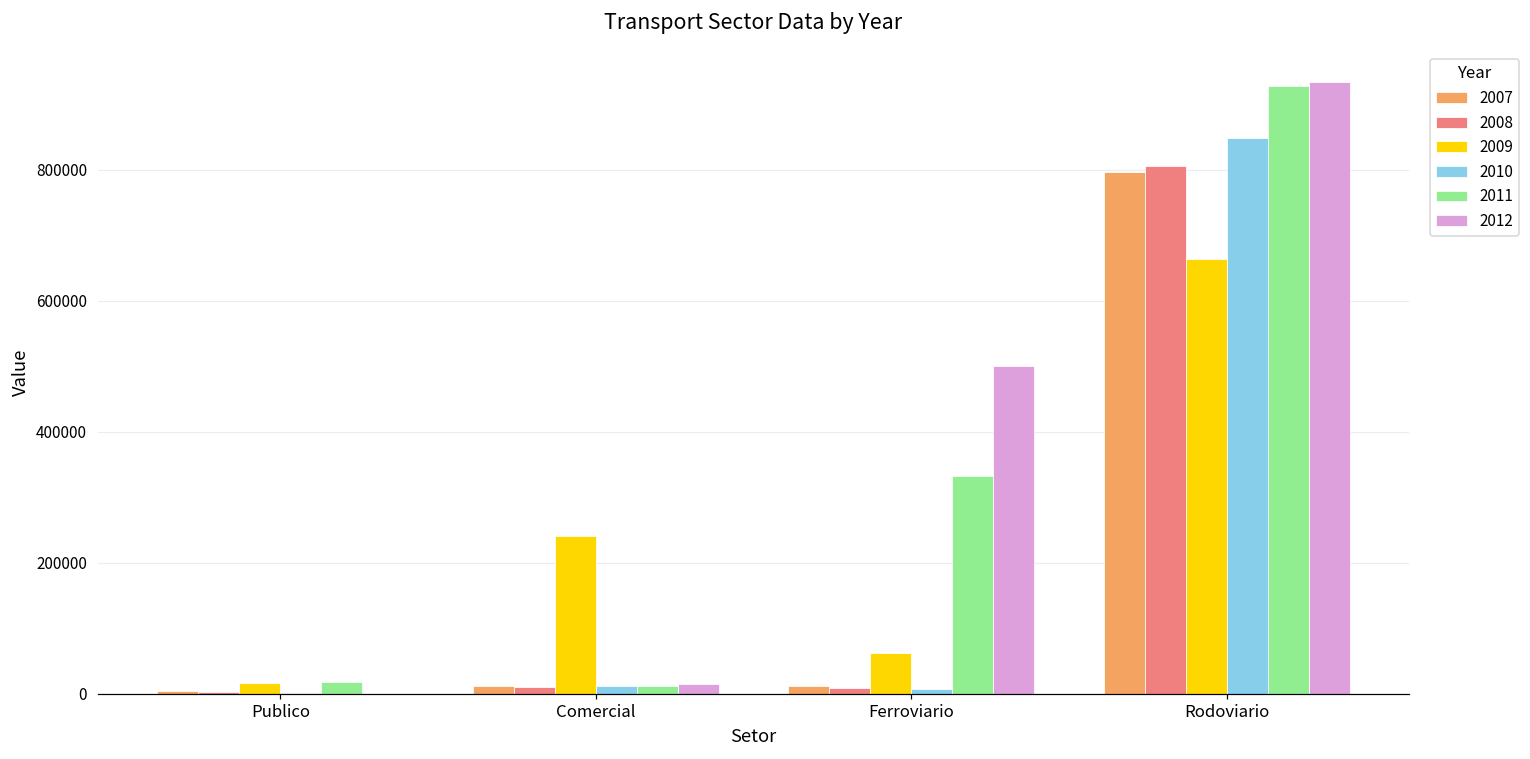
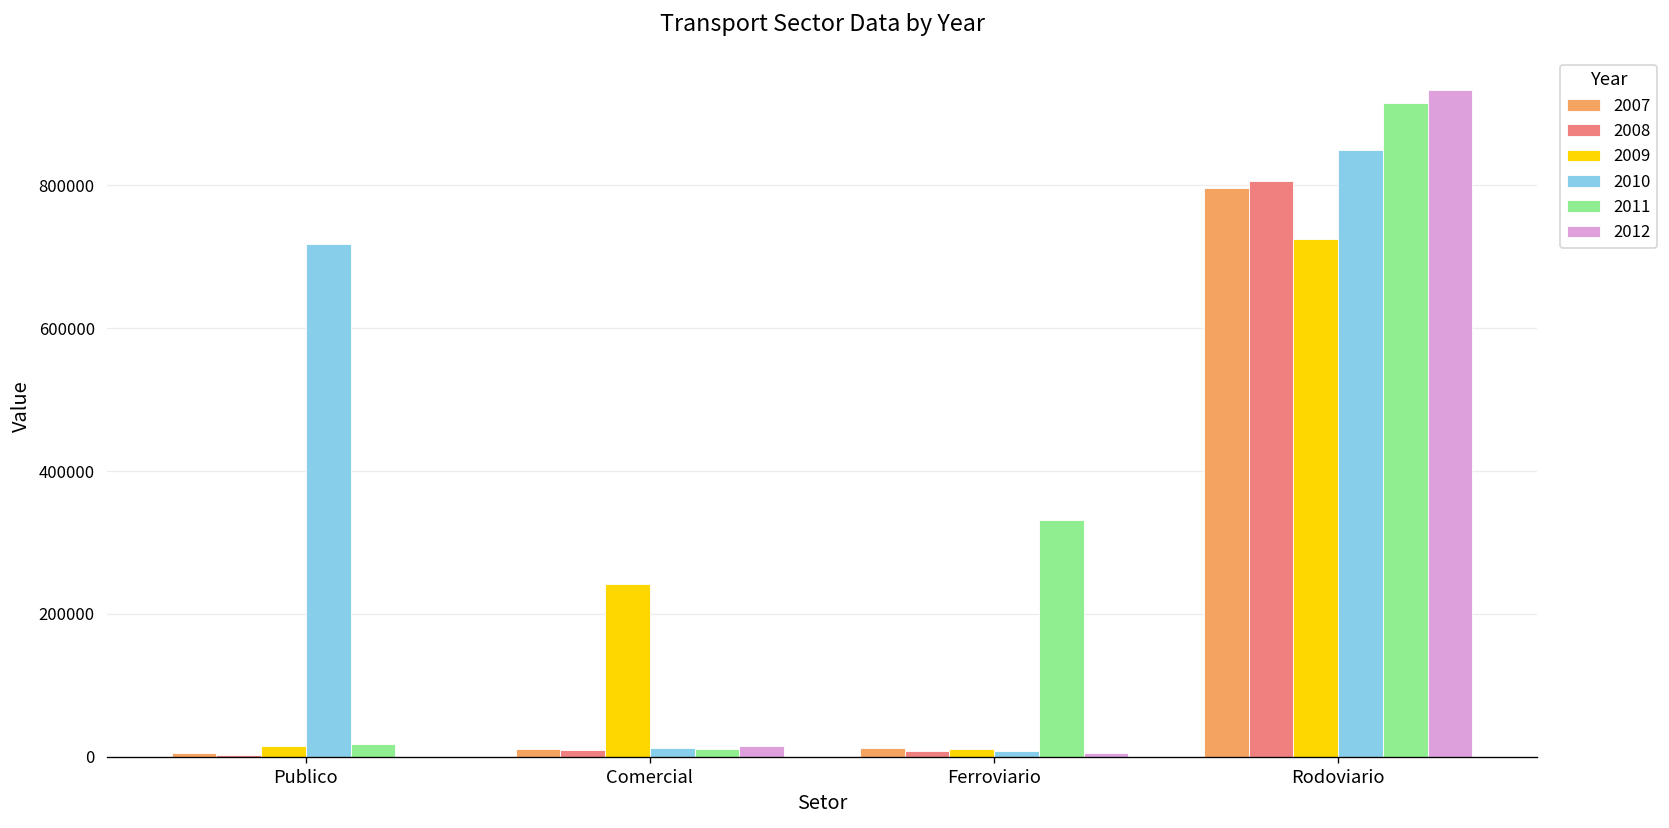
2010, Publico: 0 -> 720000
2009, Ferroviario: 60000 -> 10000
2012, Ferroviario: 500000 -> 10000
2009, Rodoviario: 660000 -> 730000
2011, Rodoviario: 930000 -> 910000
